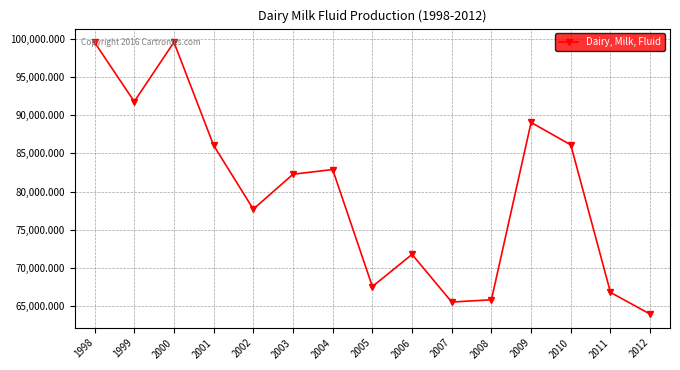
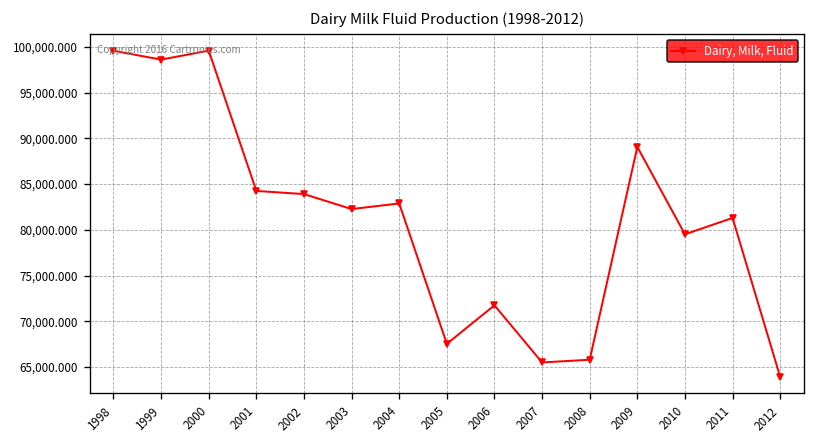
1999: 92,000 -> 99,000
2001: 86,000 -> 84,000
2002: 78,000 -> 84,000
2010: 86,000 -> 80,000
2011: 67,000 -> 81,000
